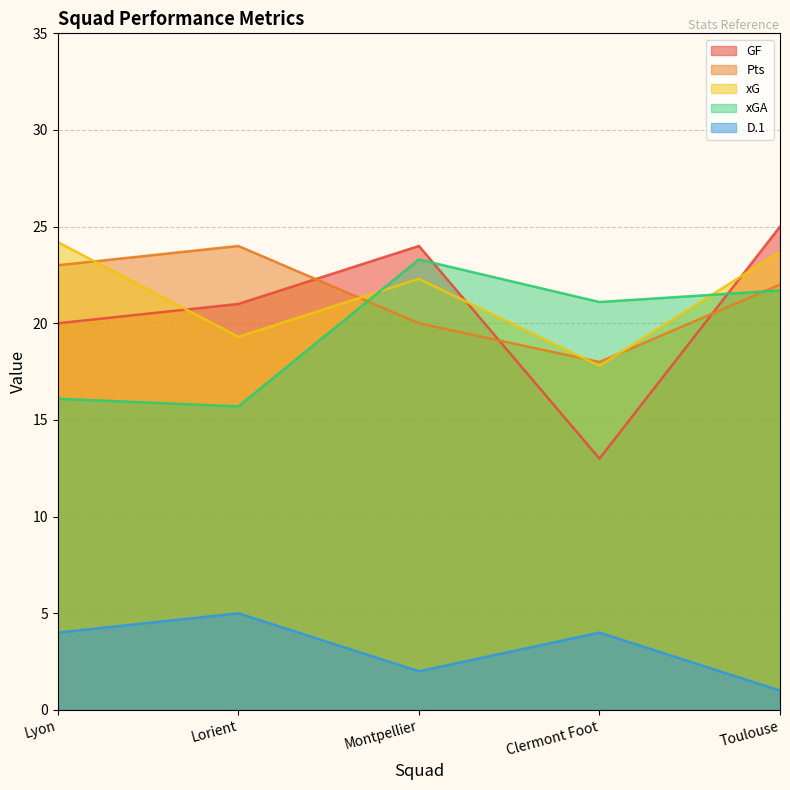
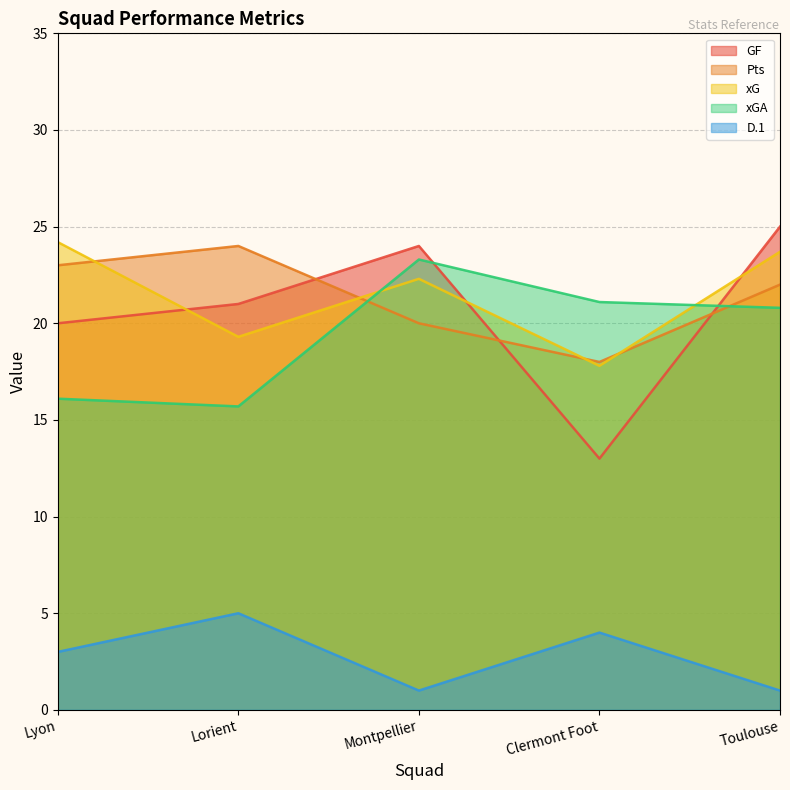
D.1, Lyon: 4 -> 3
D.1, Montpellier: 2 -> 1
xGA, Toulouse: 21.7 -> 20.8
